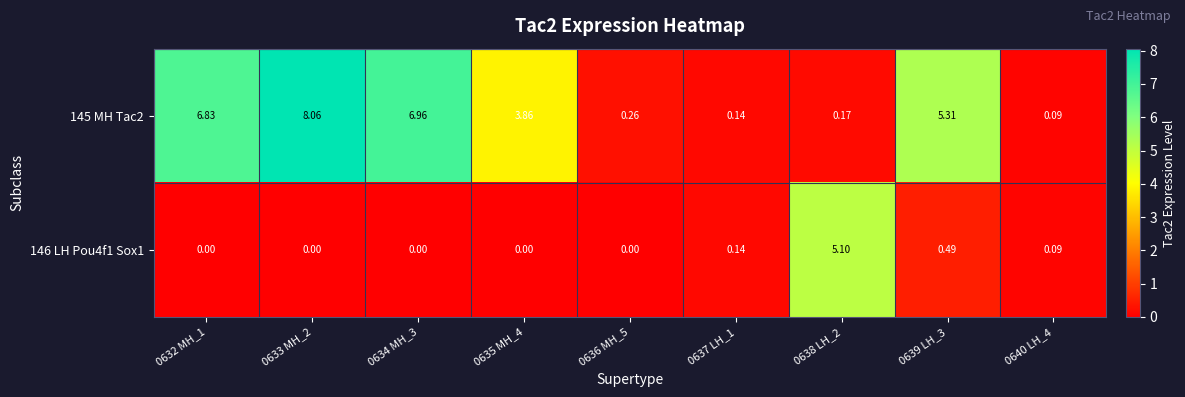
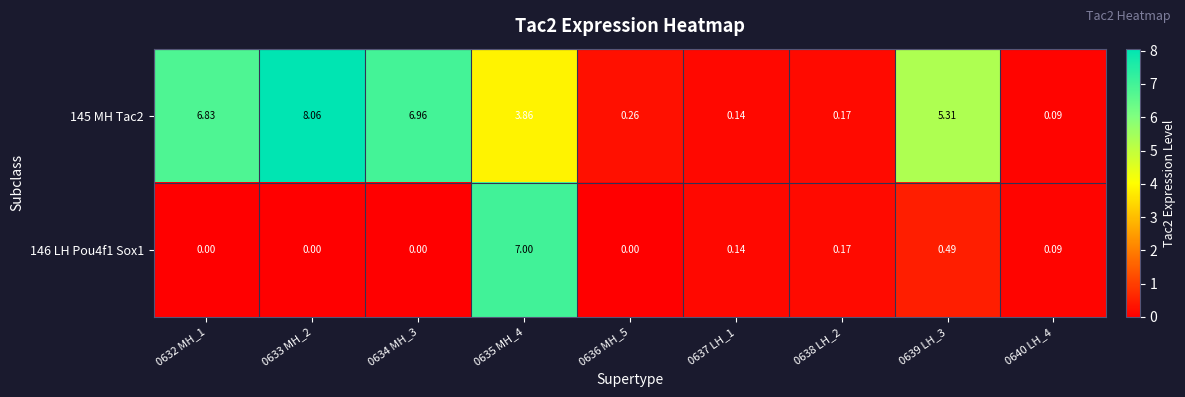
146 LH Pou4f1 Sox1, 0635 MH_4: 0.00 -> 7.00
146 LH Pou4f1 Sox1, 0638 LH_2: 5.10 -> 0.17
